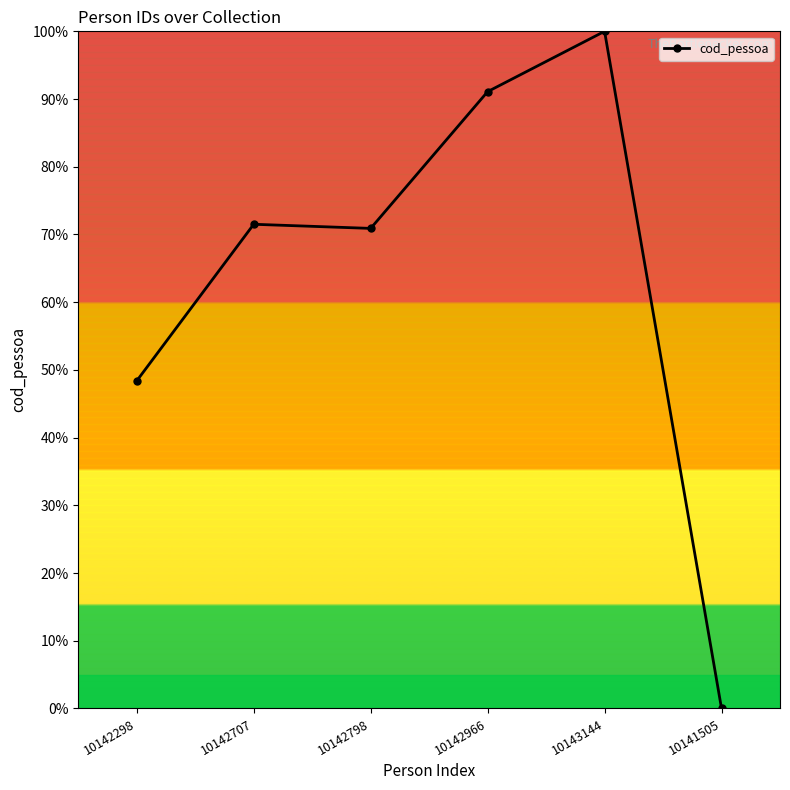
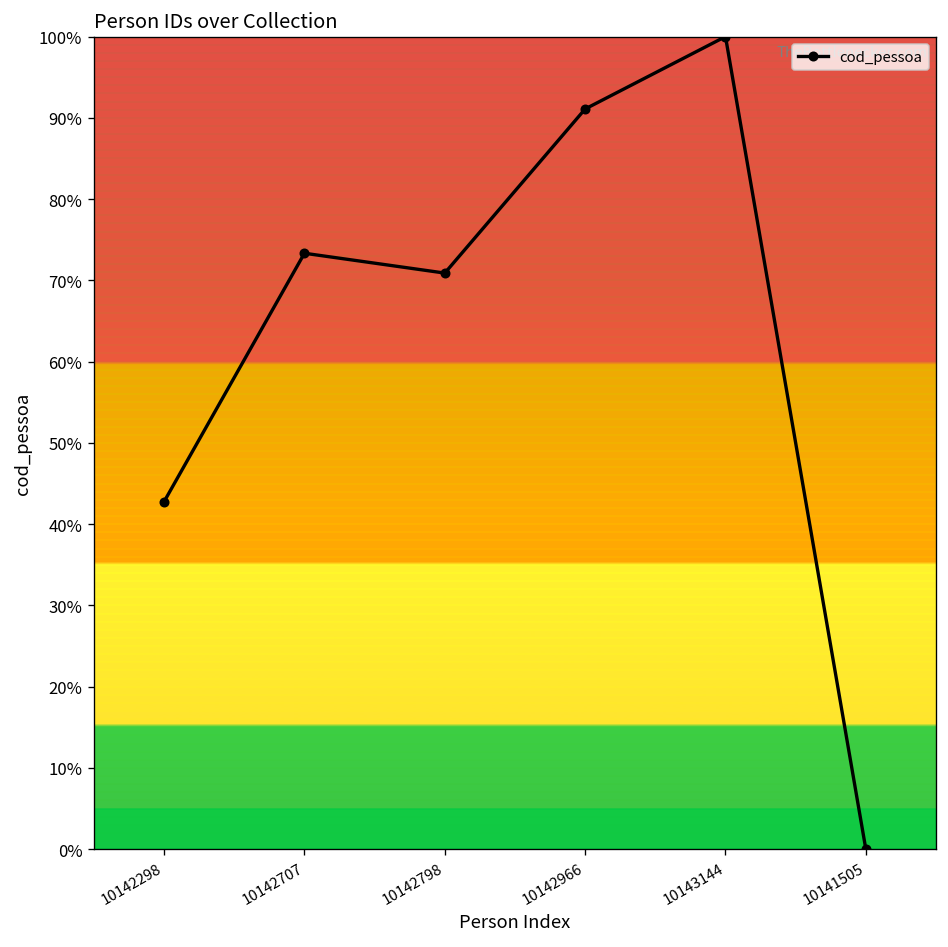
10142298: 48% -> 43%
10142707: 72% -> 73%
